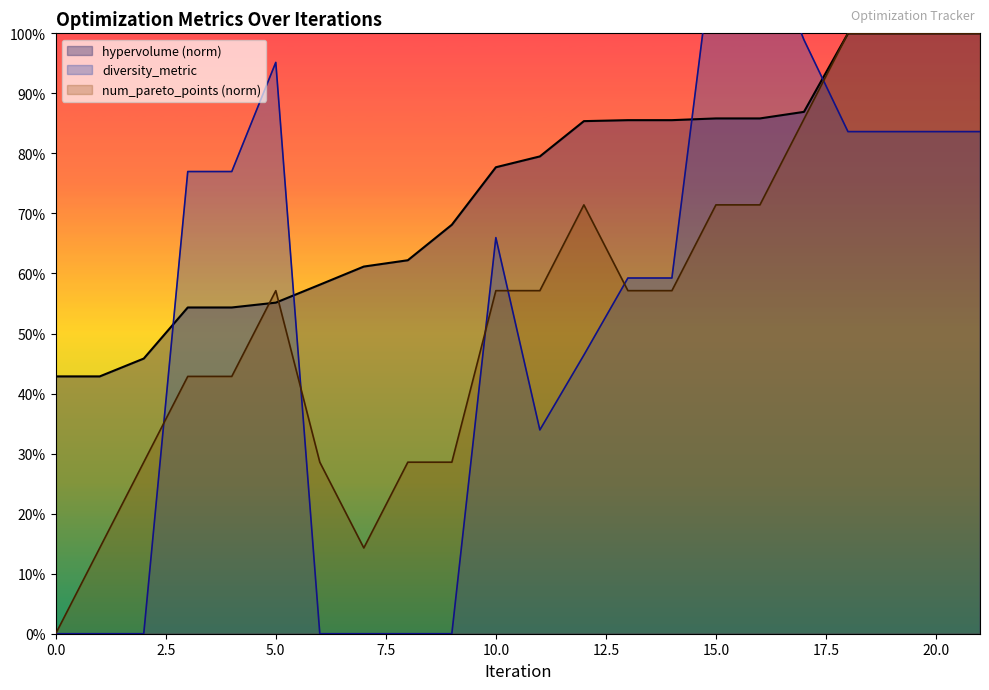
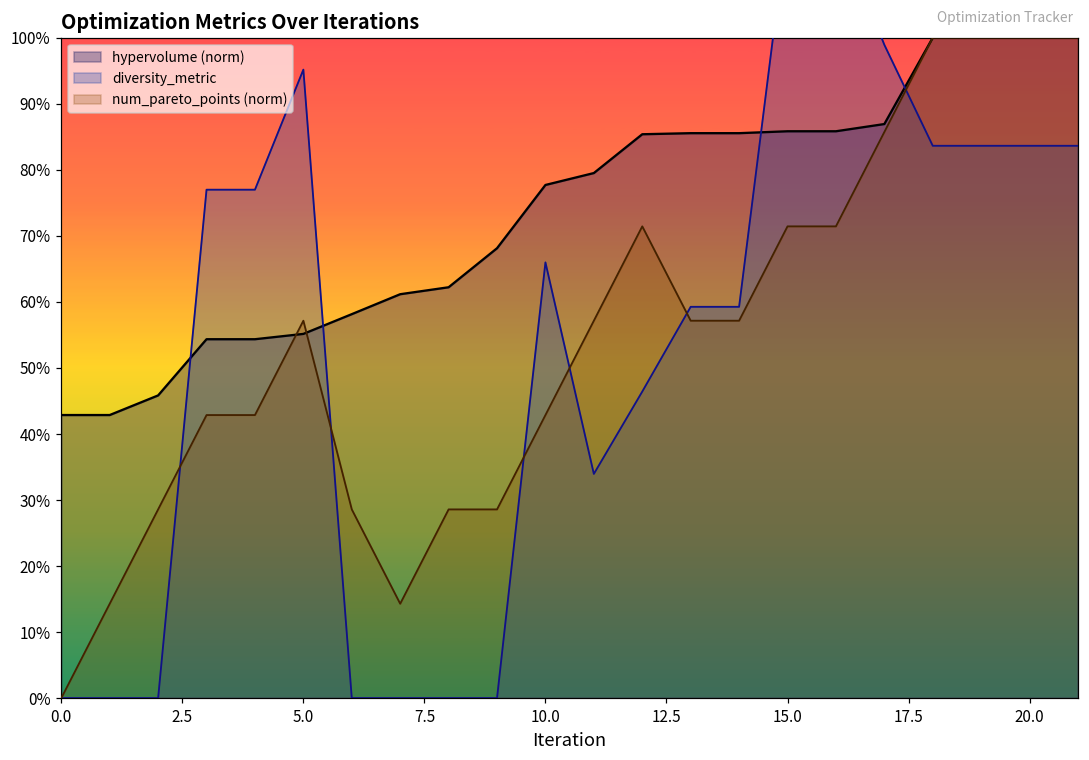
num_pareto_points (norm), 10.0: 57% -> 43%
